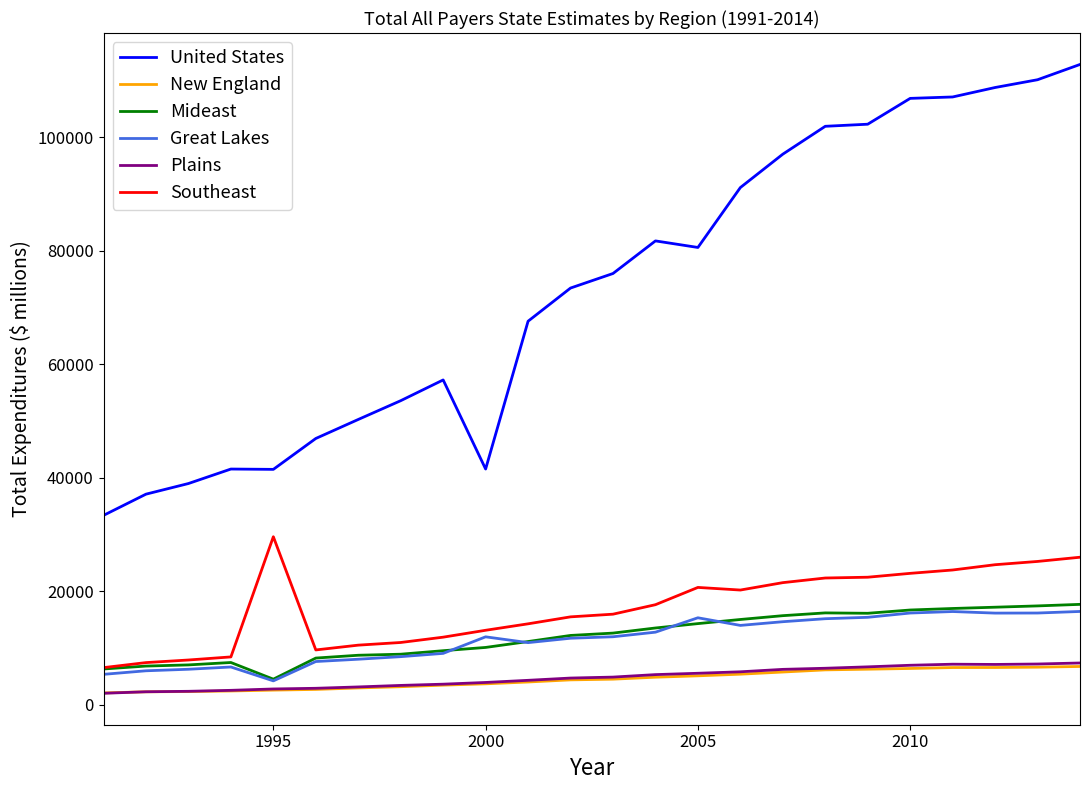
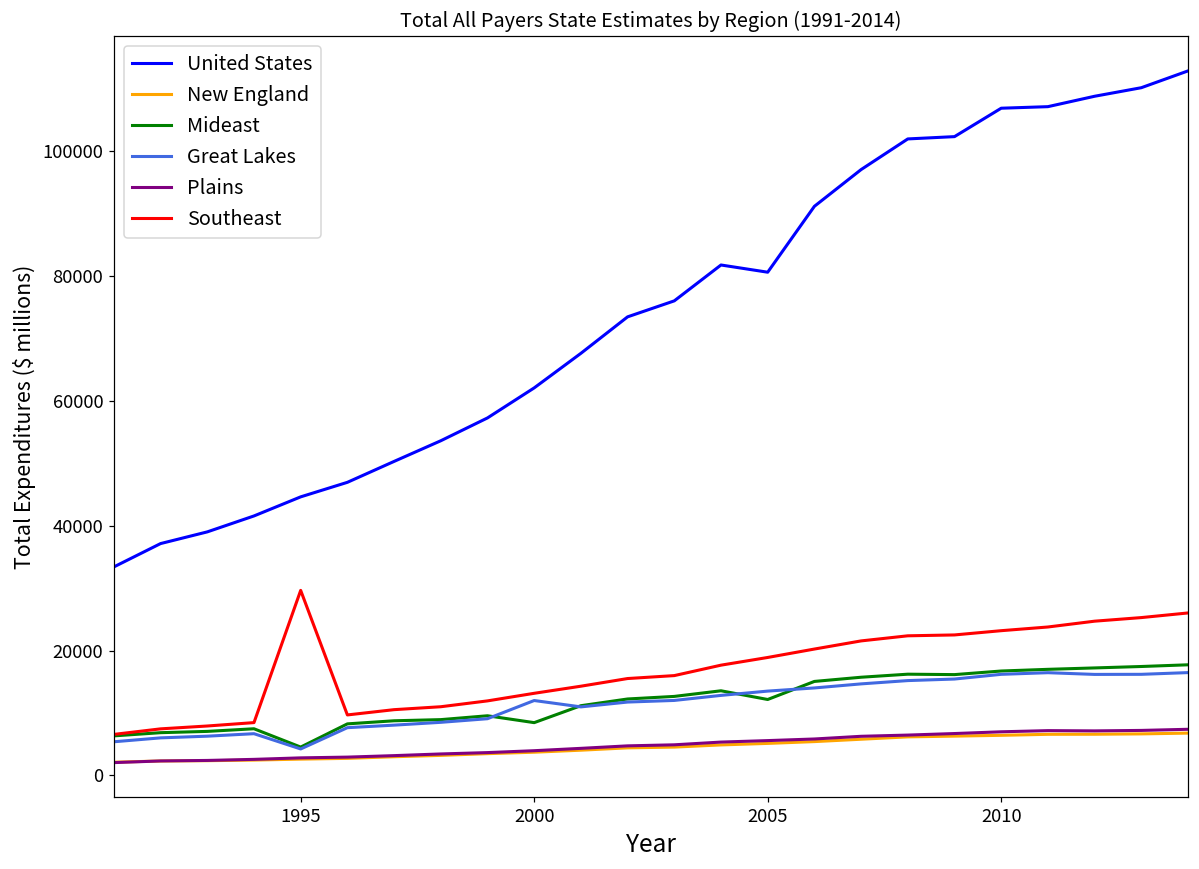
United States, 1995: 42000 -> 45000
United States, 2000: 42000 -> 62000
Mideast, 2000: 10000 -> 8000
Mideast, 2005: 14000 -> 12000
Great Lakes, 2005: 15000 -> 14000
Southeast, 2005: 21000 -> 19000
